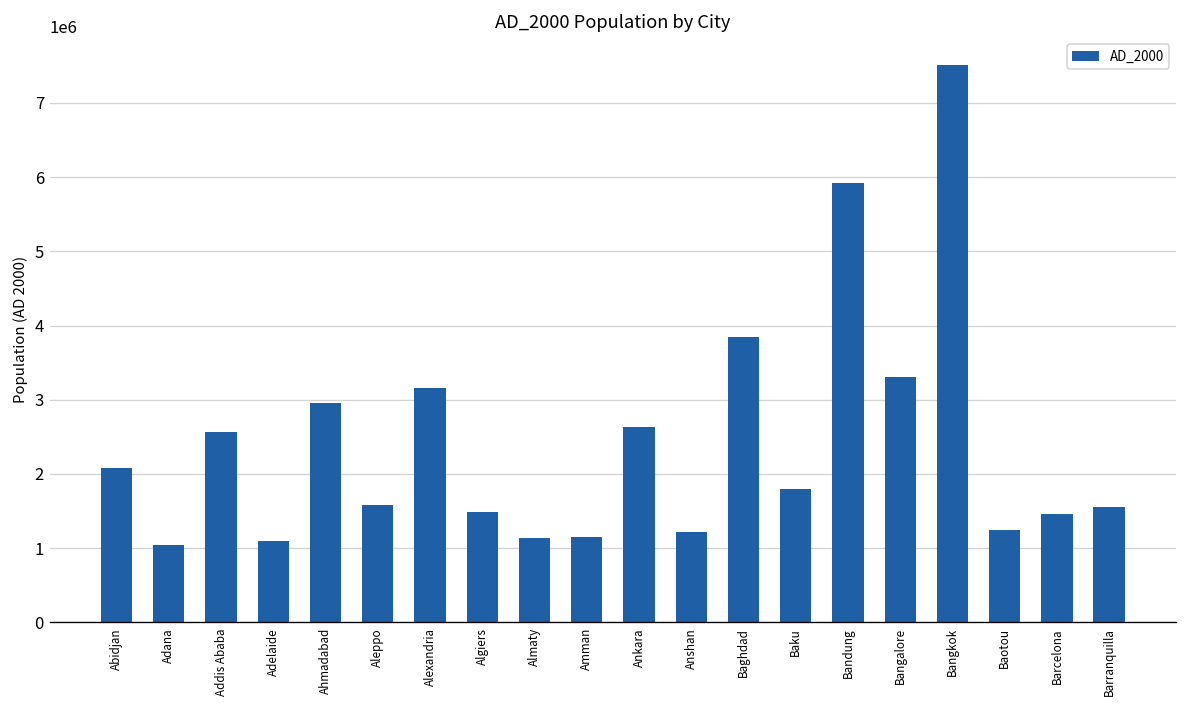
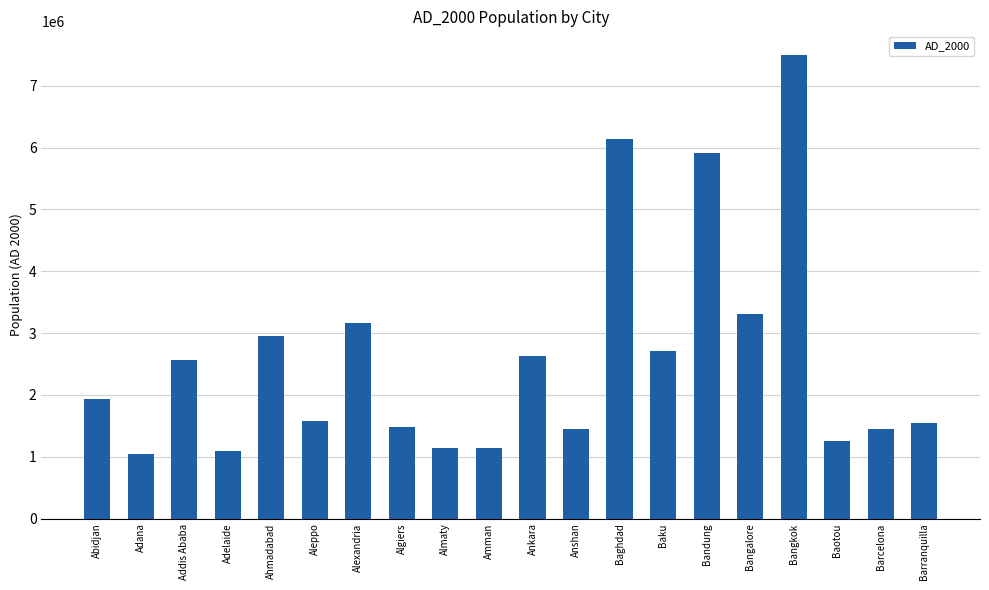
Abidjan: 2100000 -> 1900000
Anshan: 1200000 -> 1400000
Baghdad: 3800000 -> 6100000
Baku: 1800000 -> 2700000
